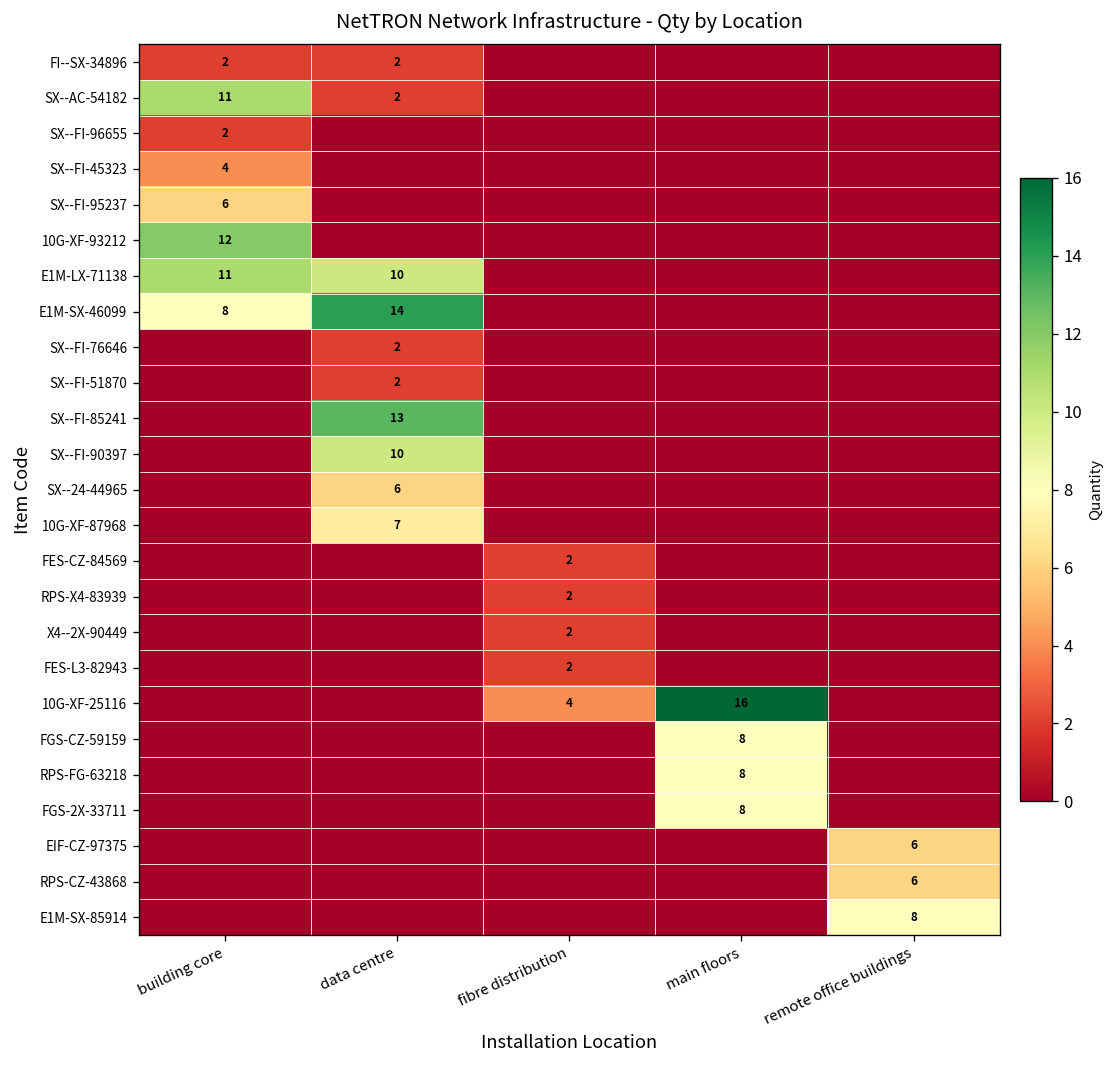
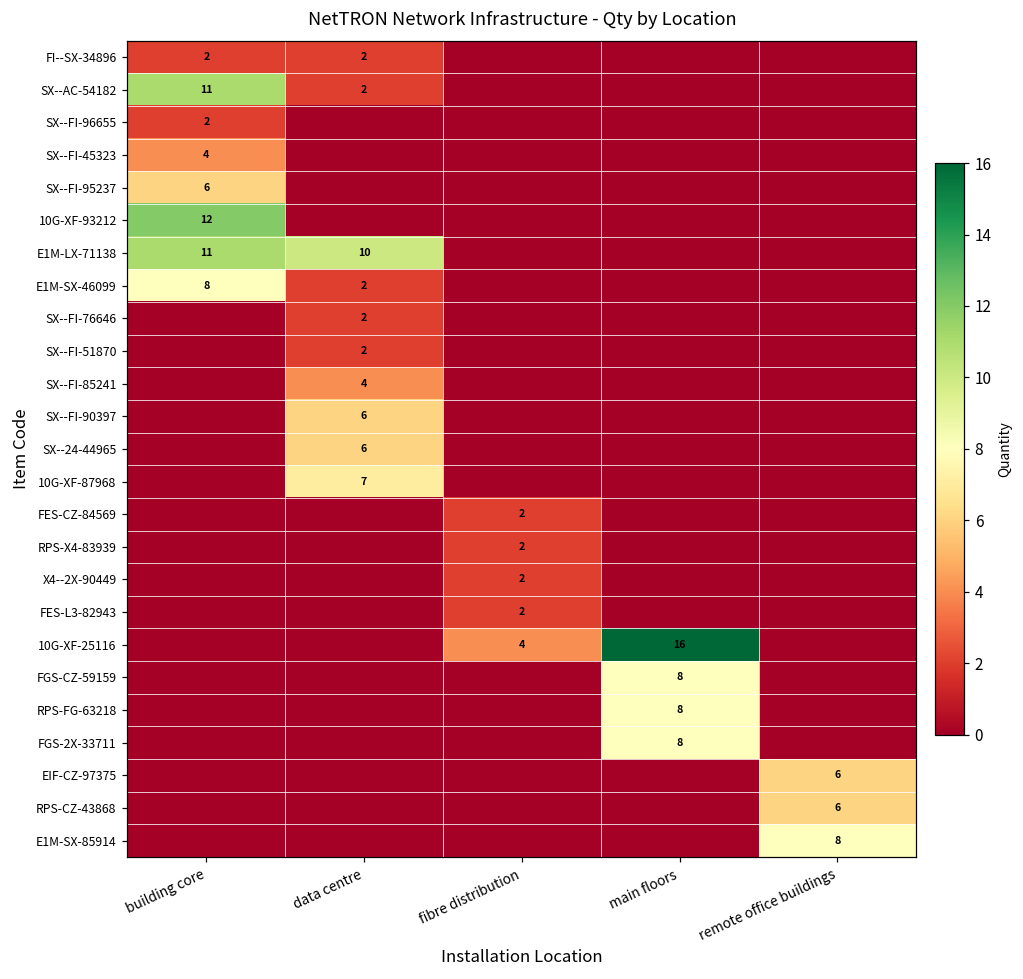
E1M-SX-46099, data centre: 14 -> 2
SX--FI-85241, data centre: 13 -> 4
SX--FI-90397, data centre: 10 -> 6
